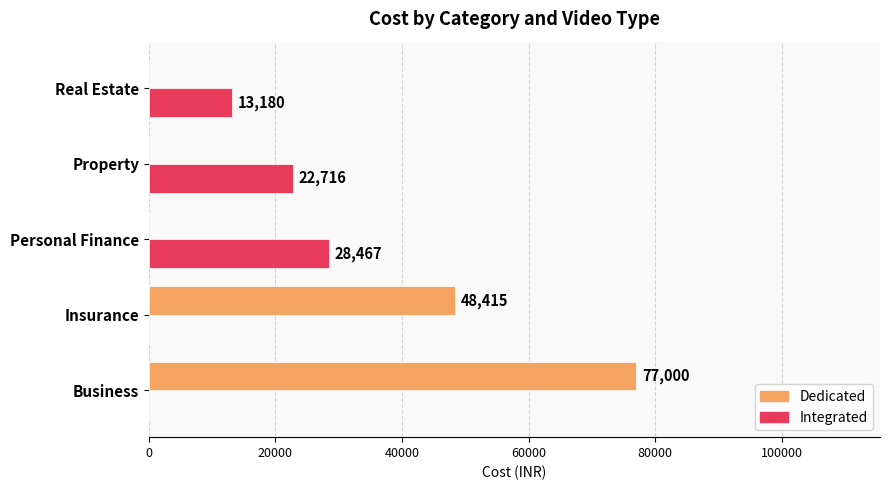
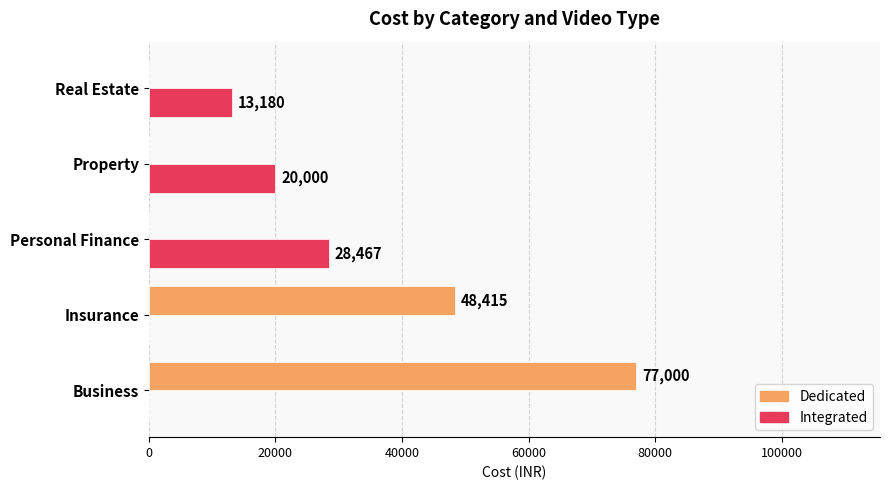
Integrated, Property: 22,716 -> 20,000
